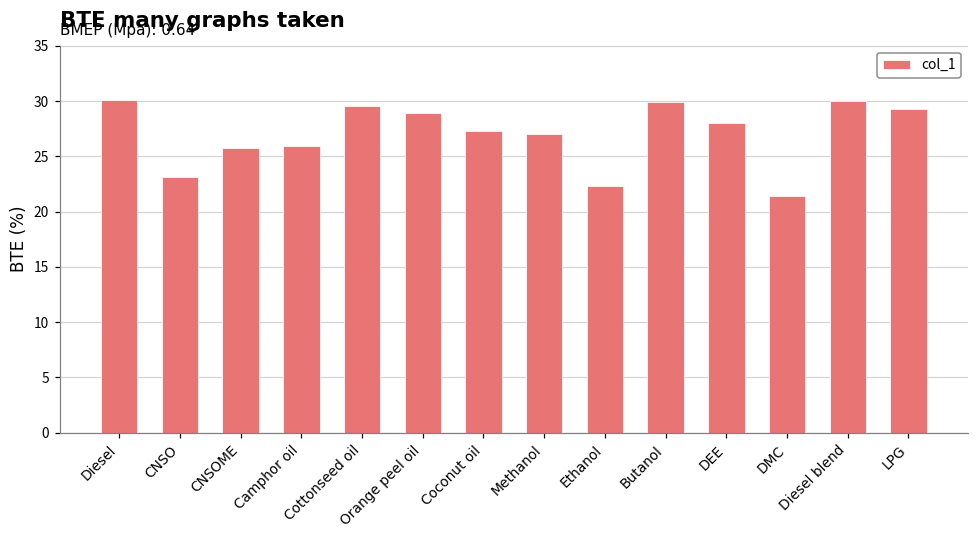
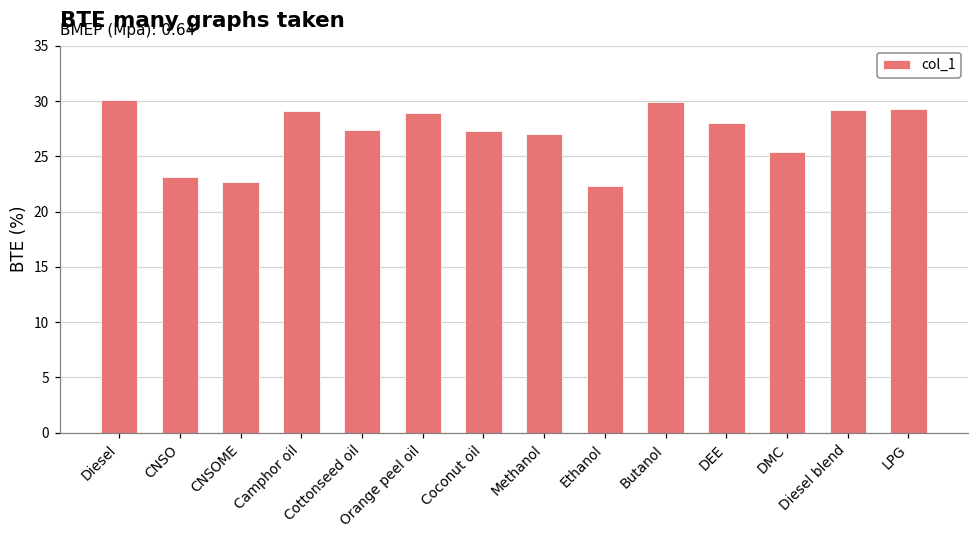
CNSOME: 25.7 -> 22.7
Camphor oil: 25.9 -> 29.1
Cottonseed oil: 29.6 -> 27.4
DMC: 21.4 -> 25.4
Diesel blend: 30.0 -> 29.2
